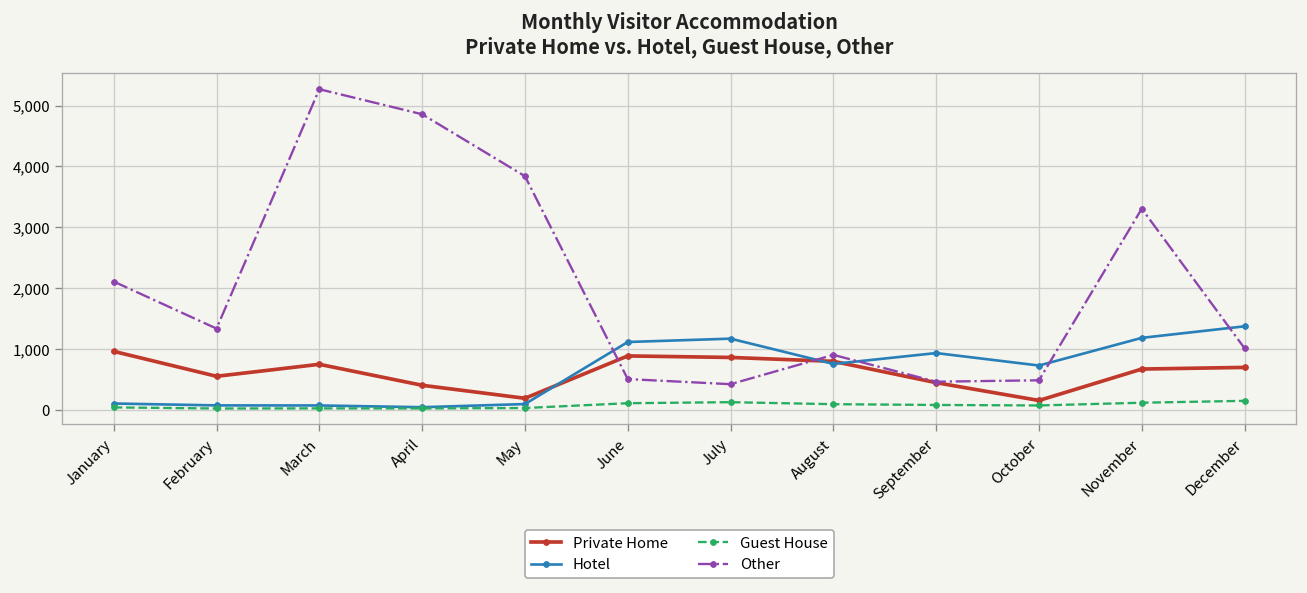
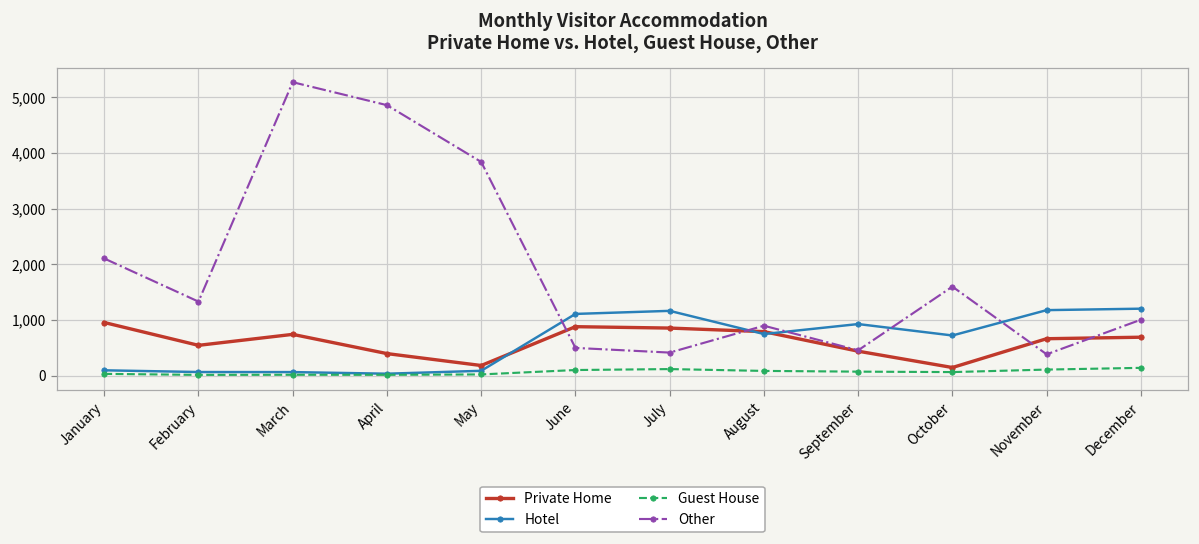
Other, October: 500 -> 1,600
Other, November: 3,300 -> 400
Hotel, December: 1,400 -> 1,200
